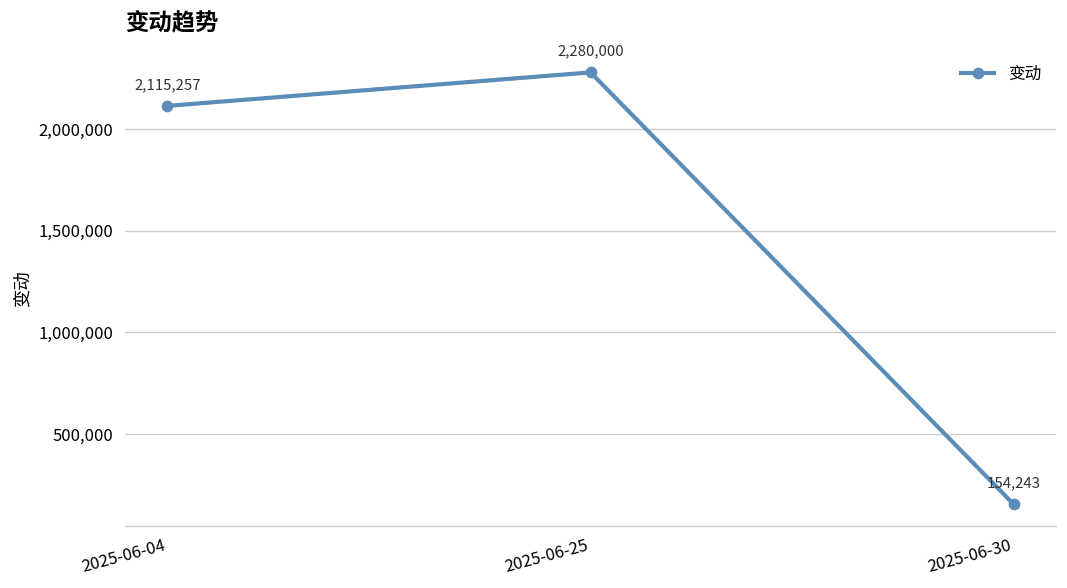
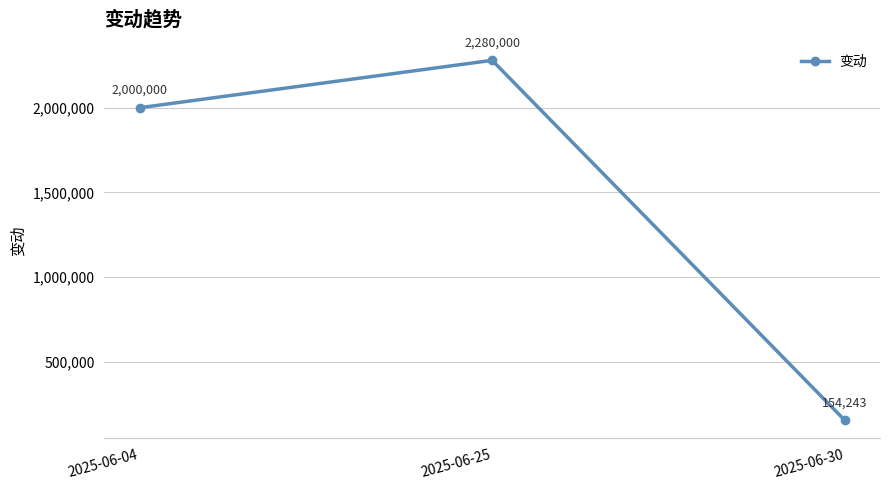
2025-06-04: 2,115,257 -> 2,000,000
